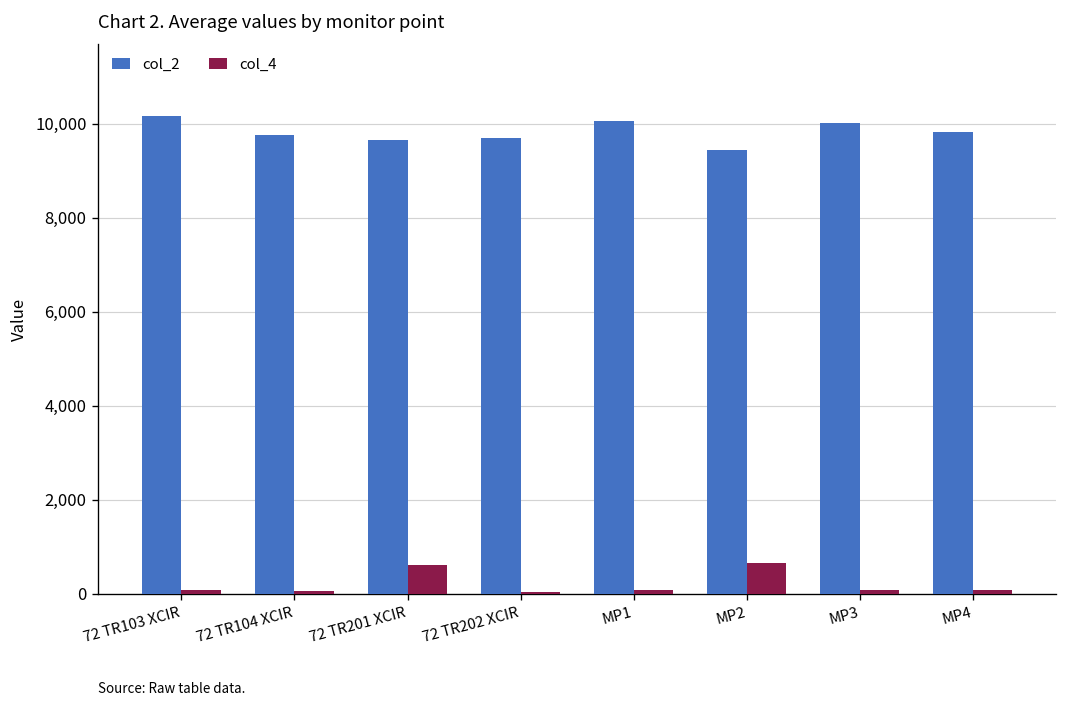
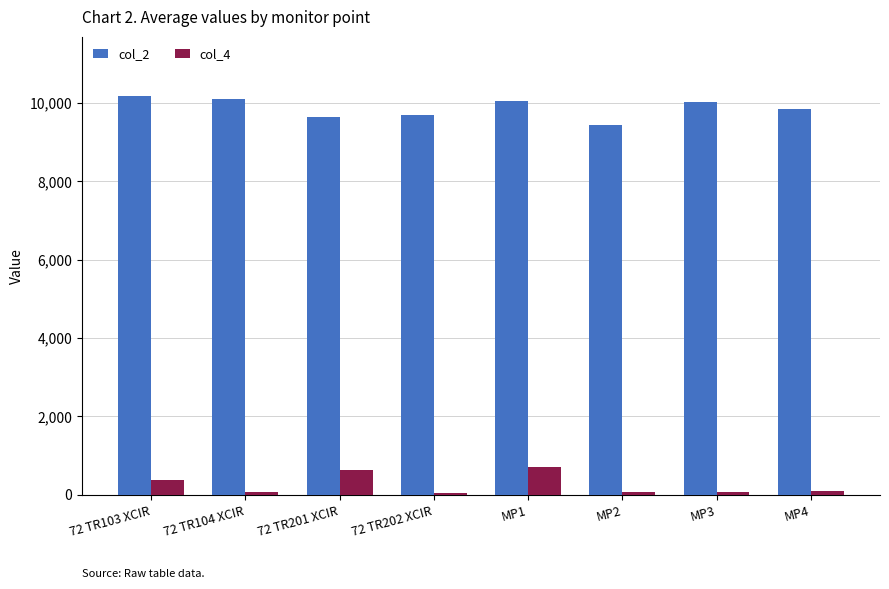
col_4, 72 TR103 XCIR: 100 -> 400
col_2, 72 TR104 XCIR: 9,700 -> 10,100
col_4, MP1: 100 -> 700
col_4, MP2: 700 -> 100
